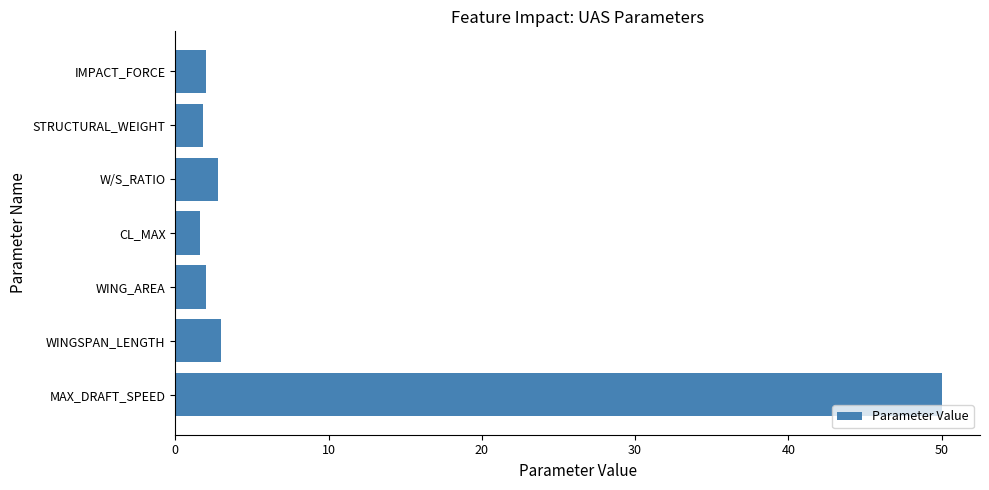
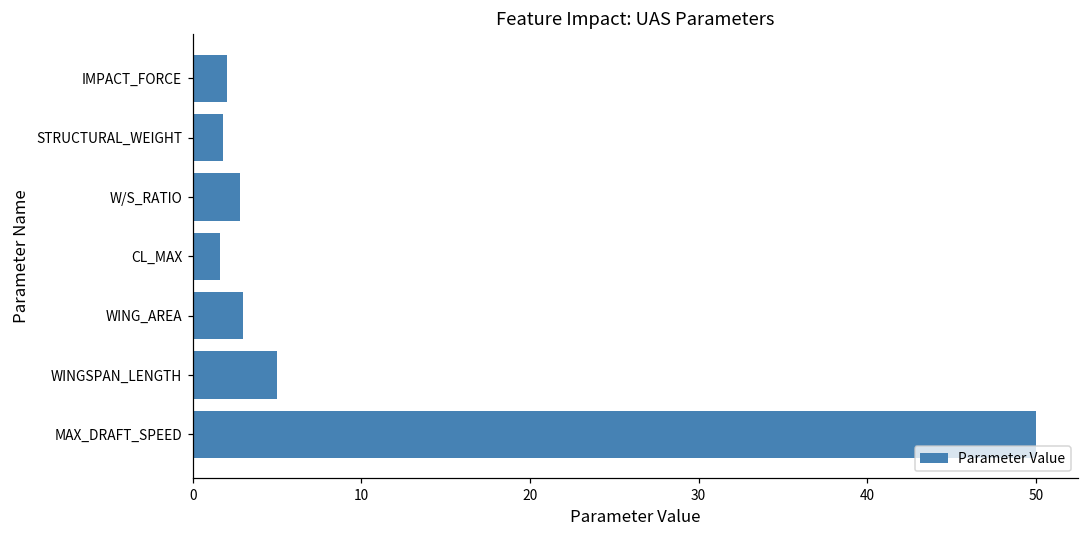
WING_AREA: 2 -> 3
WINGSPAN_LENGTH: 3 -> 5
